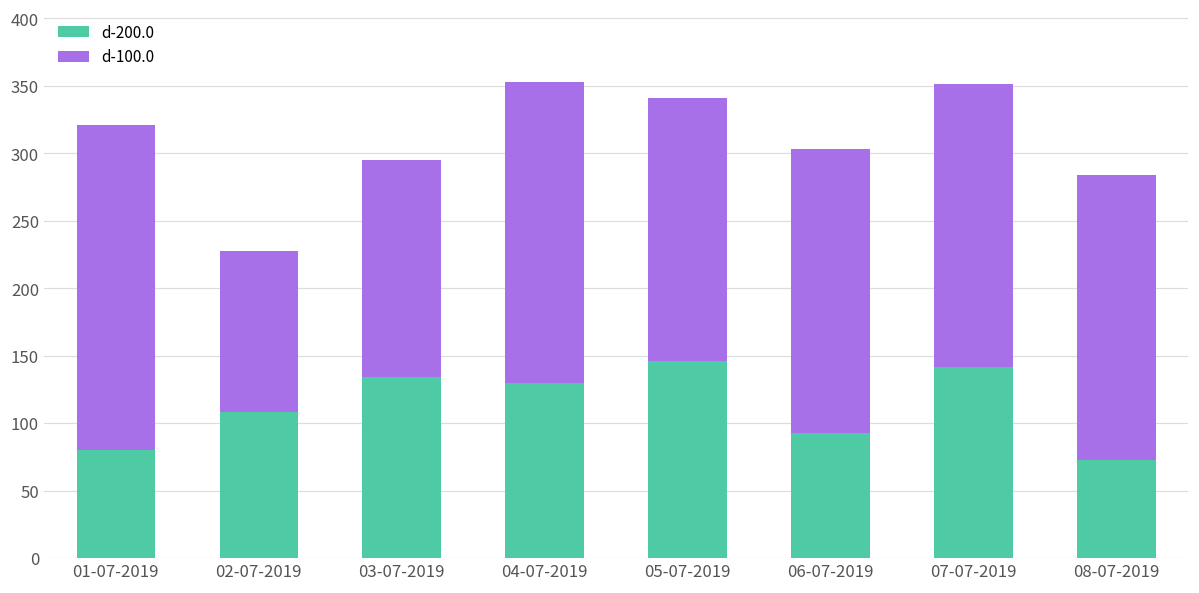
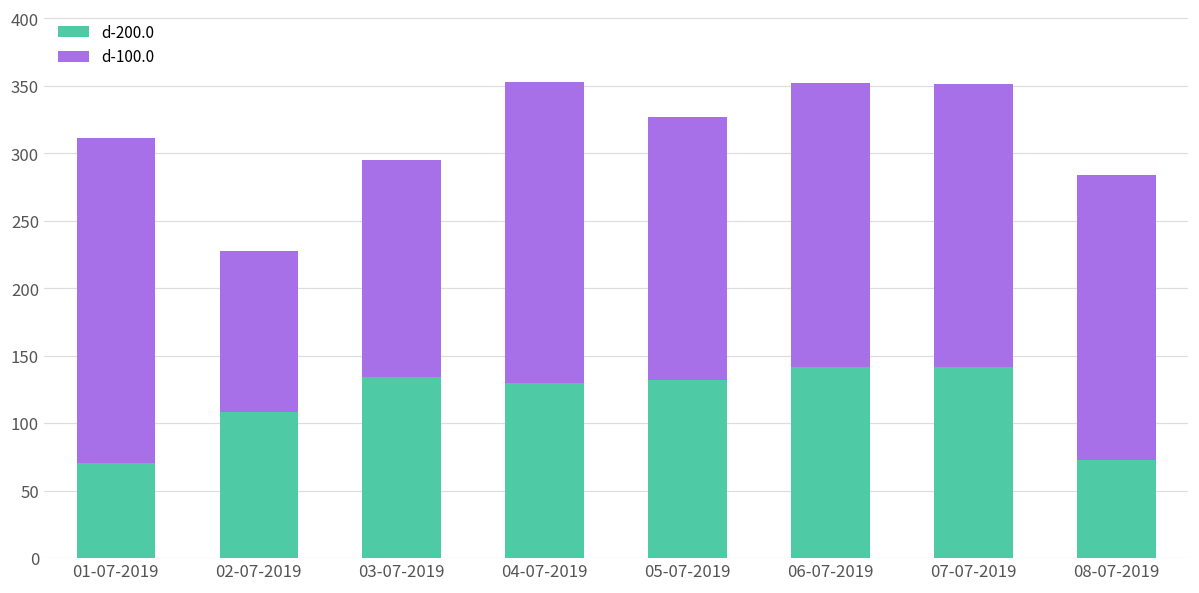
d-200.0, 01-07-2019: 80 -> 70
d-200.0, 05-07-2019: 146 -> 132
d-200.0, 06-07-2019: 92 -> 141
